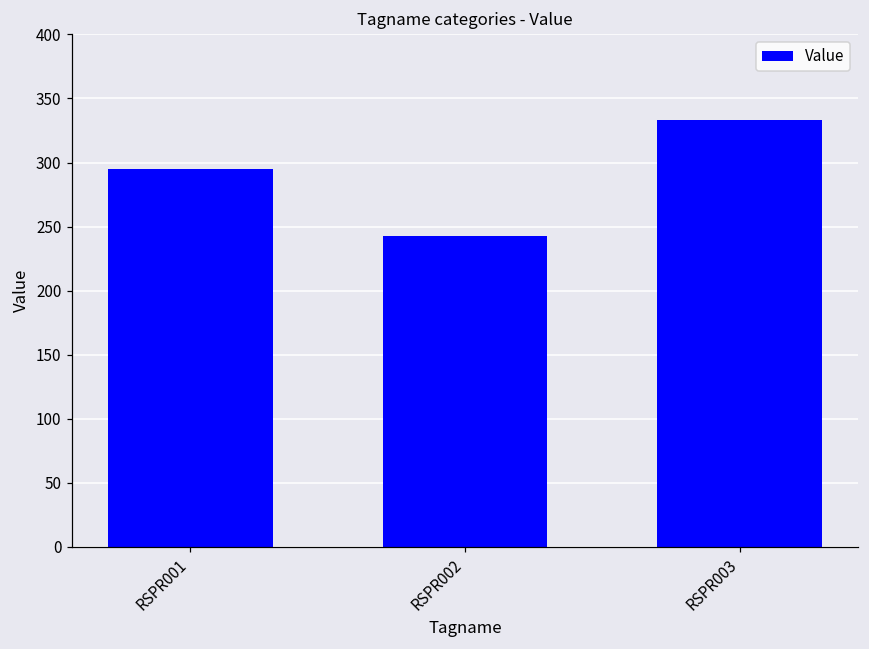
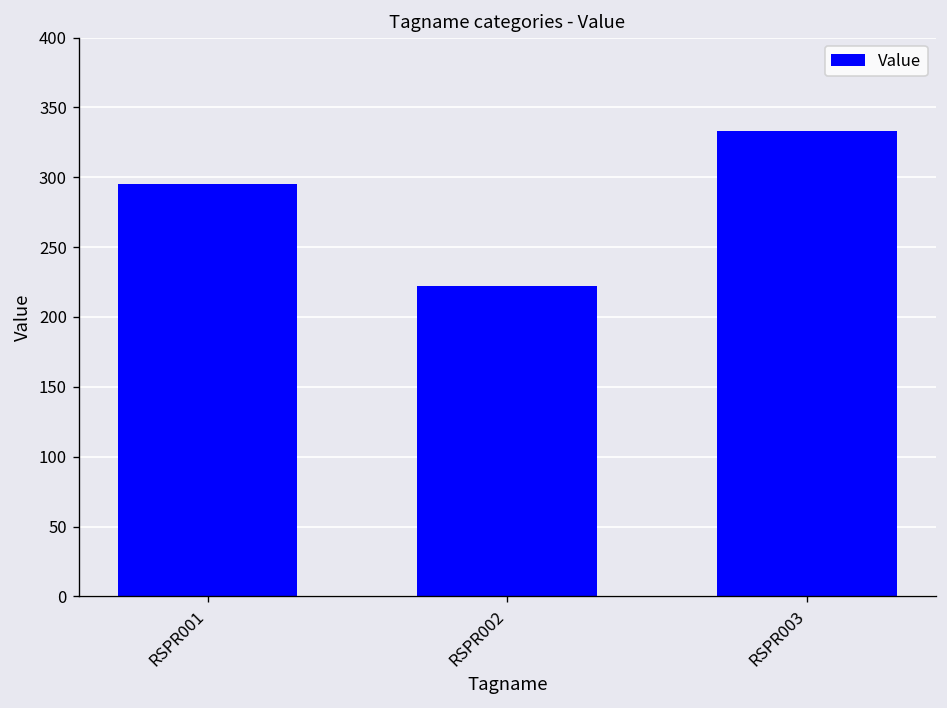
RSPR002: 243 -> 222
